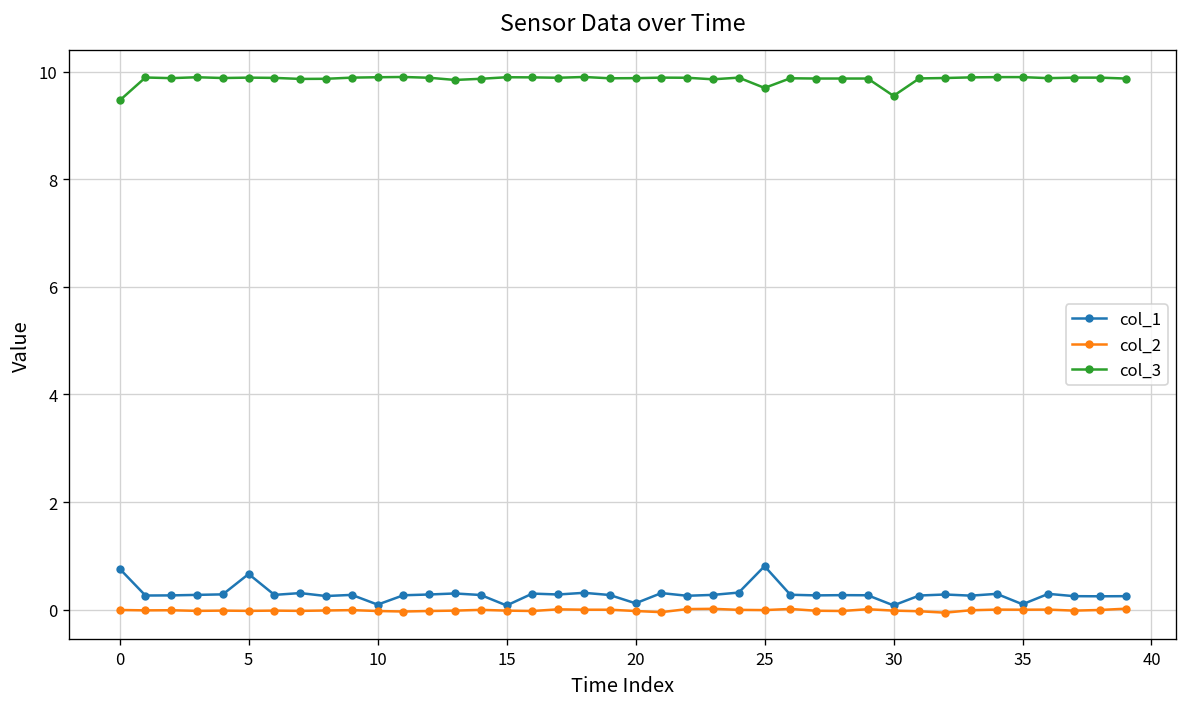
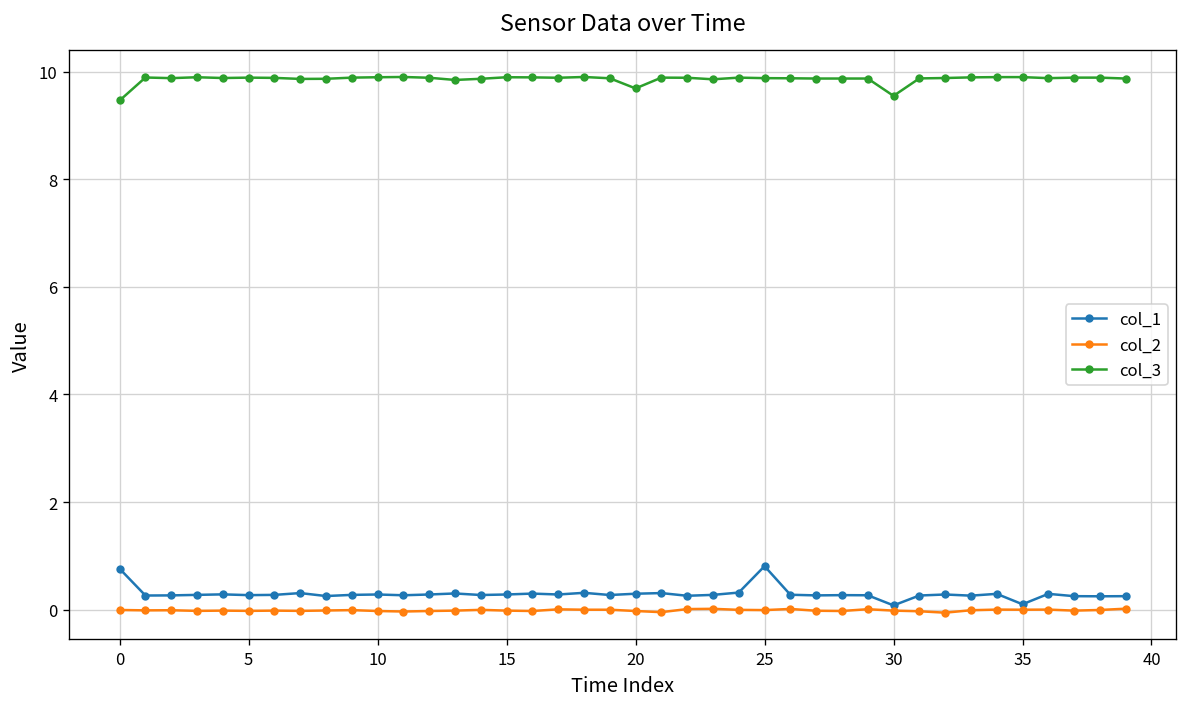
col_1, 5: 0.7 -> 0.3
col_1, 10: 0.1 -> 0.3
col_1, 15: 0.1 -> 0.3
col_1, 20: 0.1 -> 0.3
col_3, 20: 9.9 -> 9.7
col_3, 25: 9.7 -> 9.9
